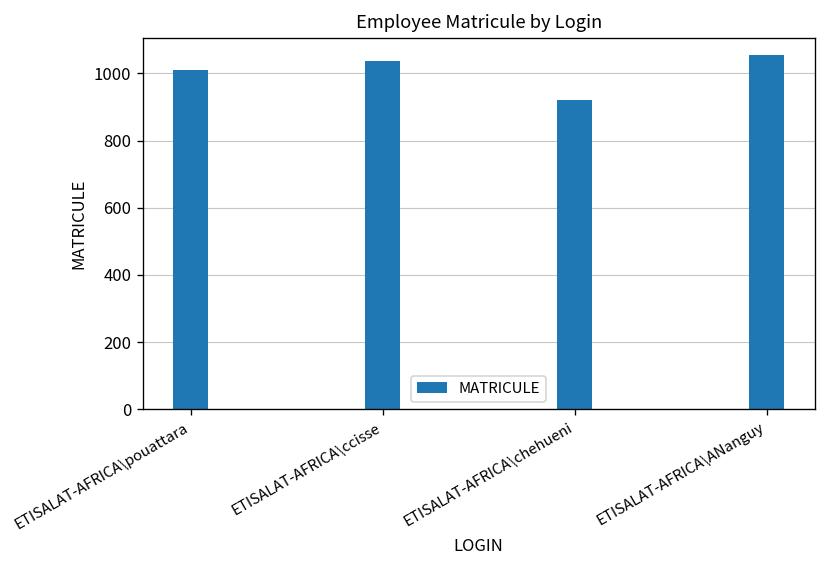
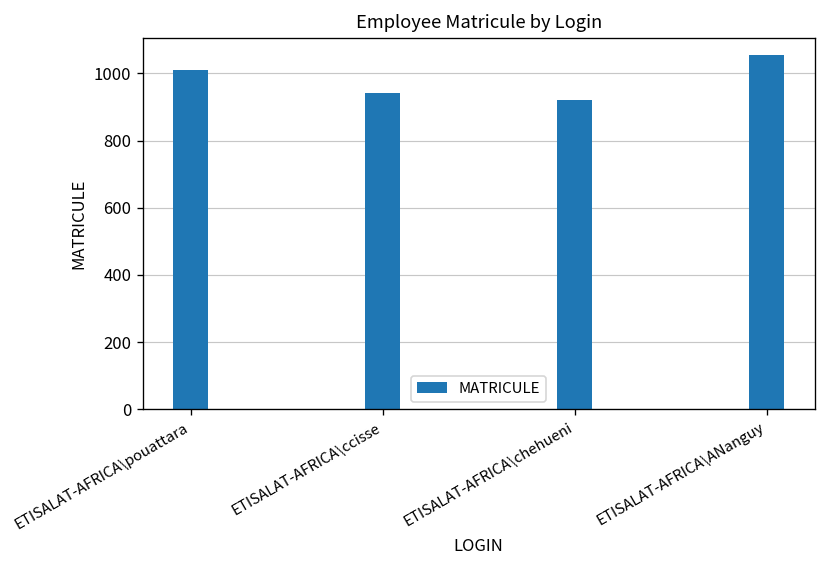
ETISALAT-AFRICA\ccisse: 1040 -> 940
